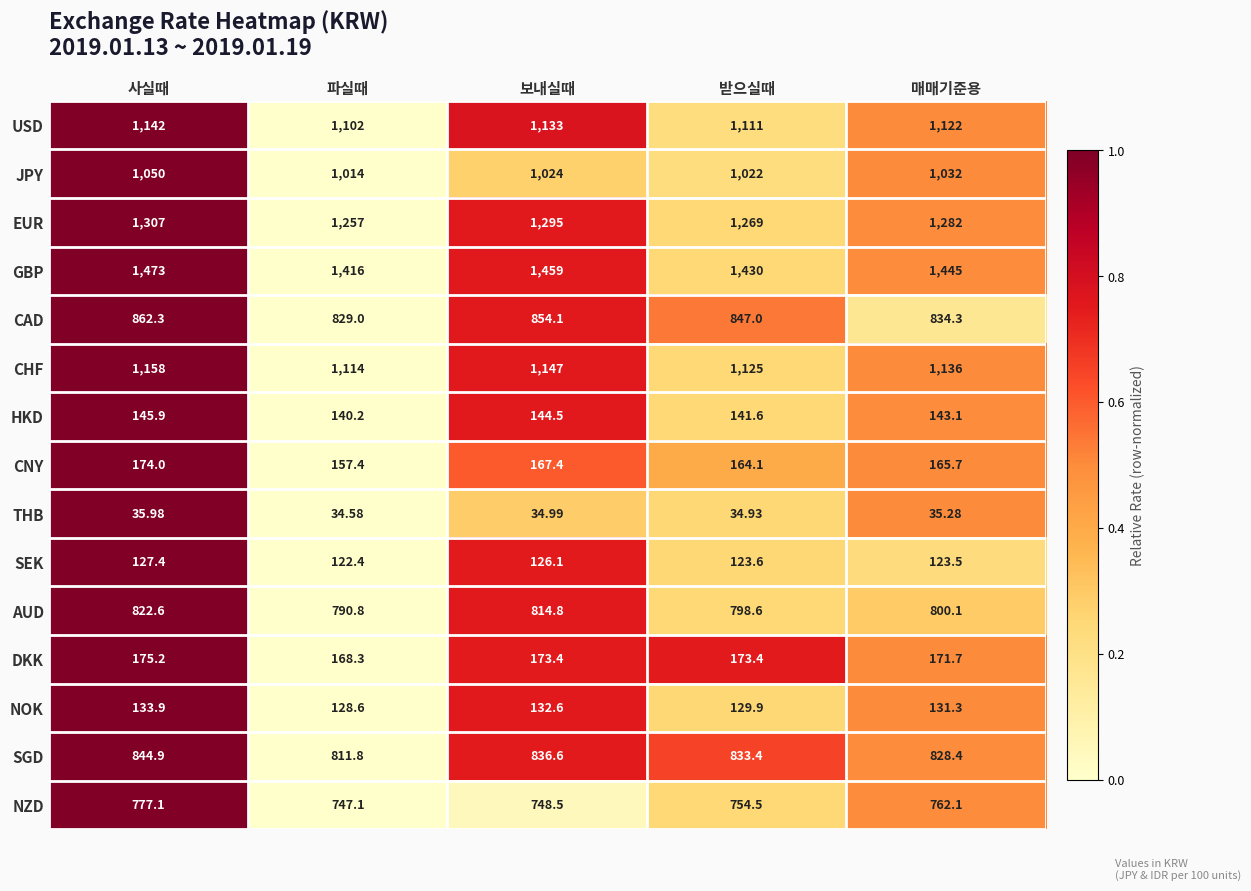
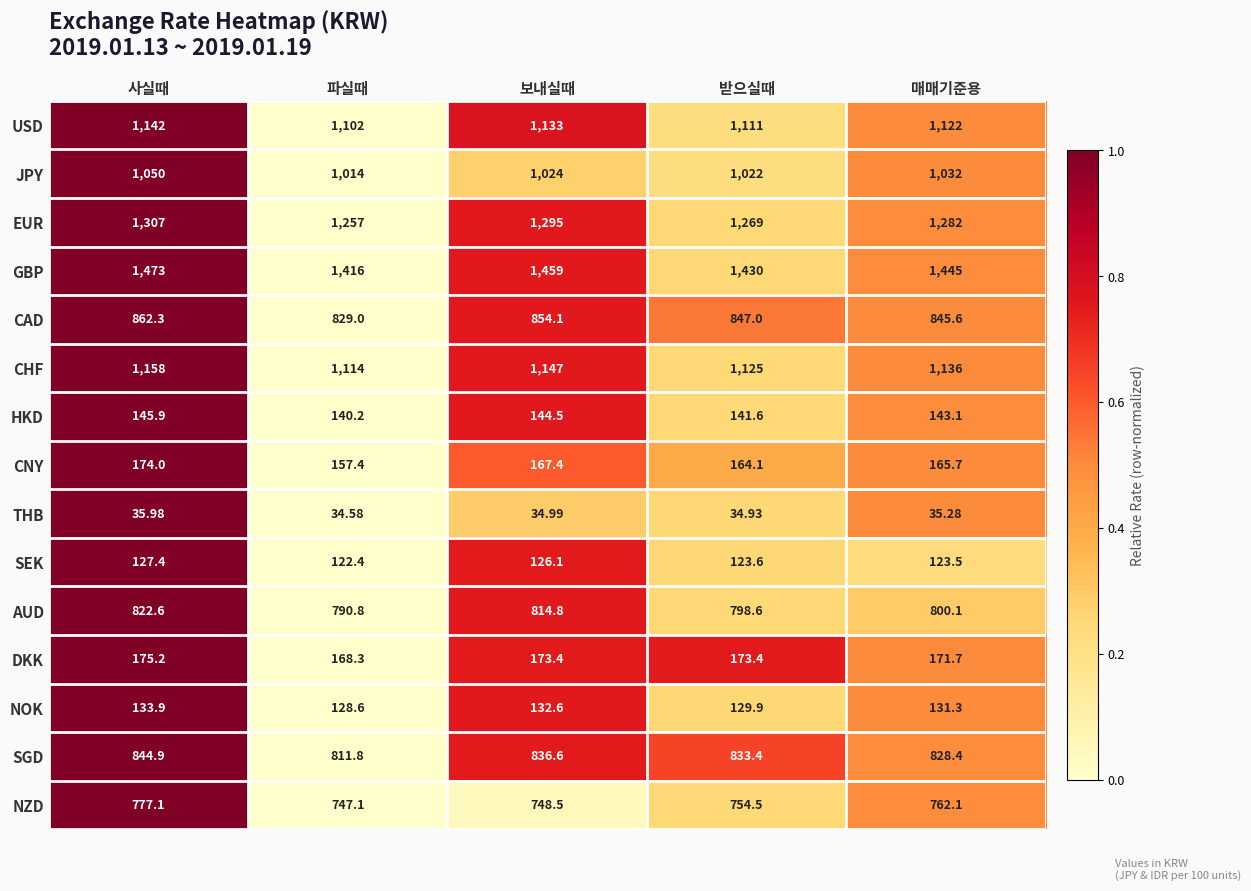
CAD, 매매기준용: 834.3 -> 845.6
